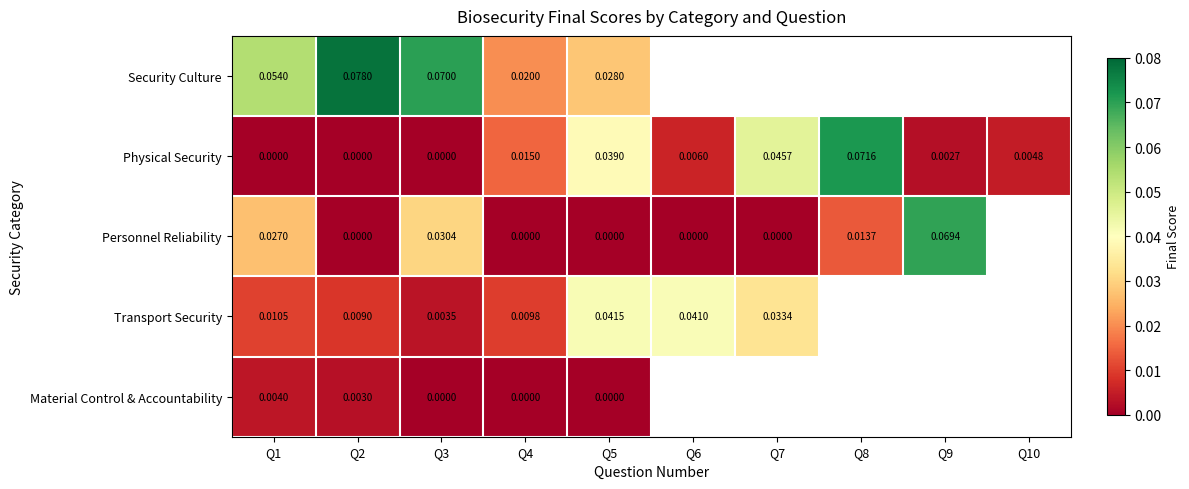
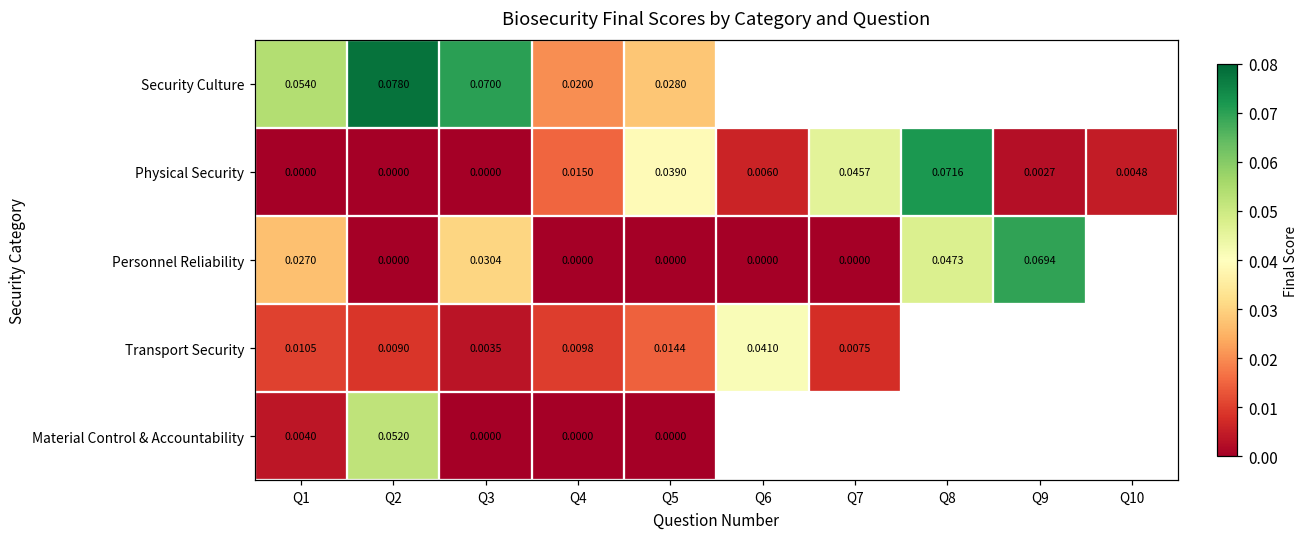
Personnel Reliability, Q8: 0.0137 -> 0.0473
Transport Security, Q5: 0.0415 -> 0.0144
Transport Security, Q7: 0.0334 -> 0.0075
Material Control & Accountability, Q2: 0.0030 -> 0.0520
